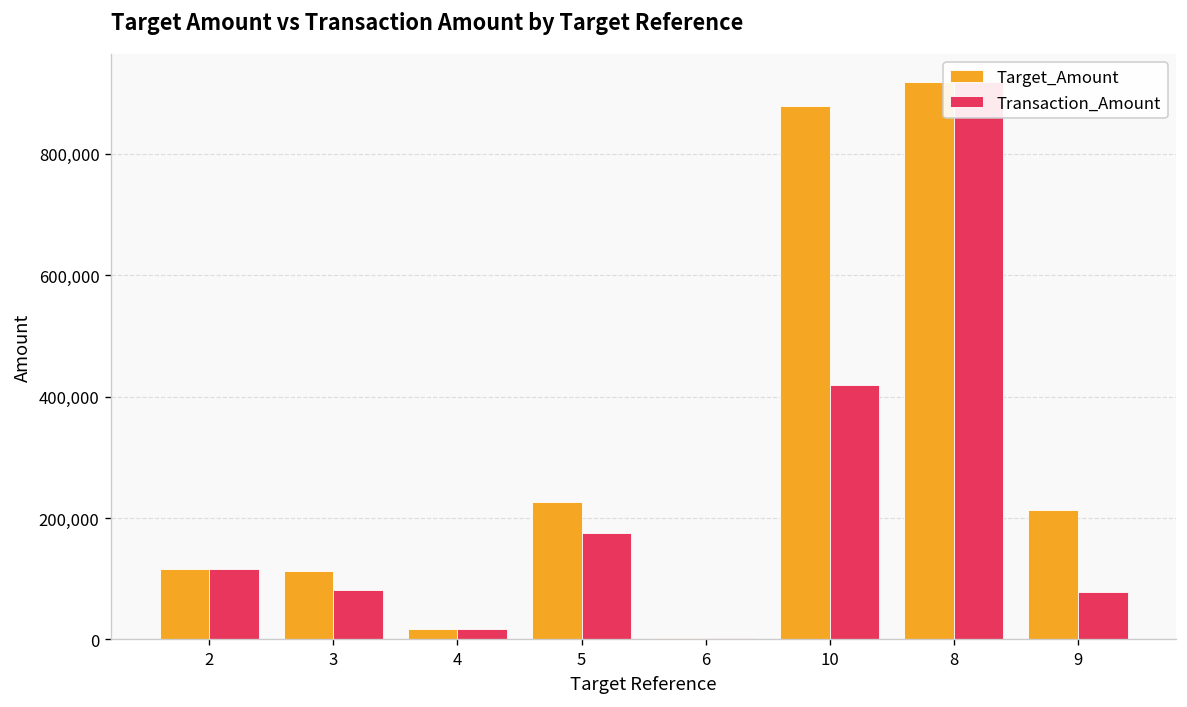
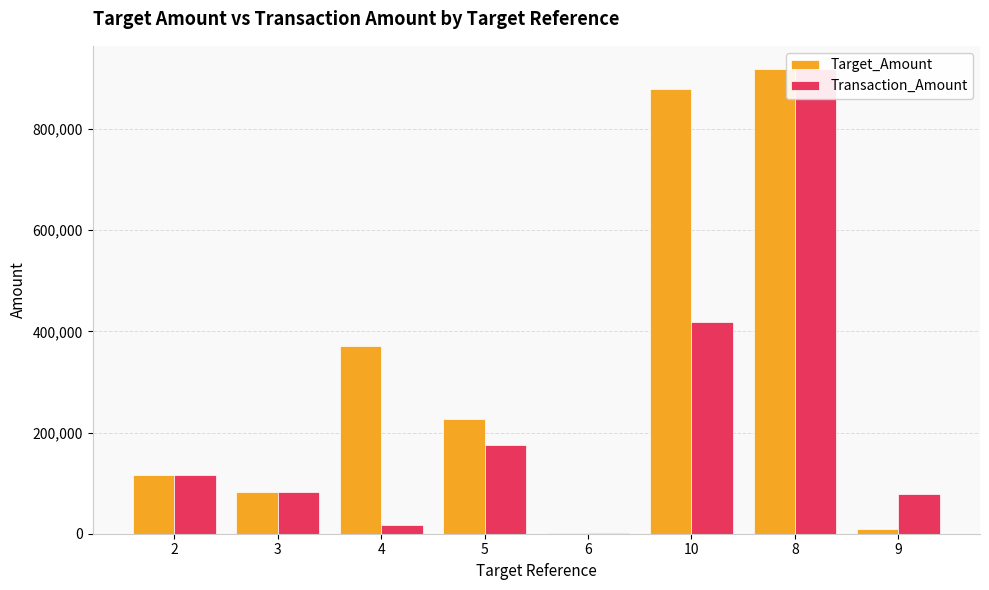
Target_Amount, 3: 110,000 -> 80,000
Target_Amount, 4: 20,000 -> 370,000
Target_Amount, 9: 210,000 -> 10,000
